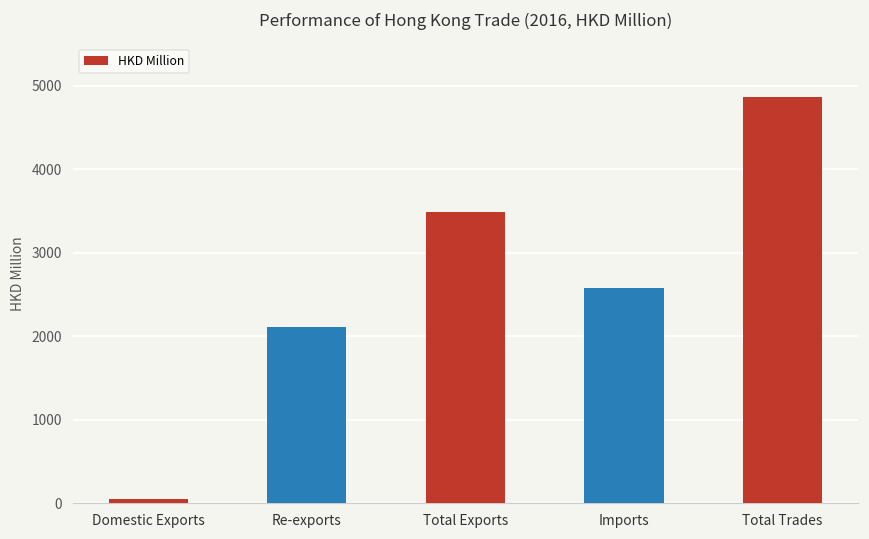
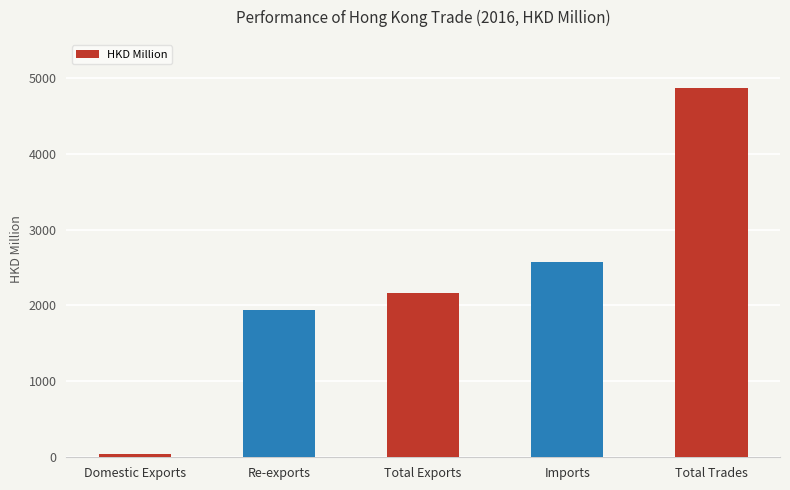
Re-exports: 2100 -> 1900
Total Exports: 3500 -> 2200
